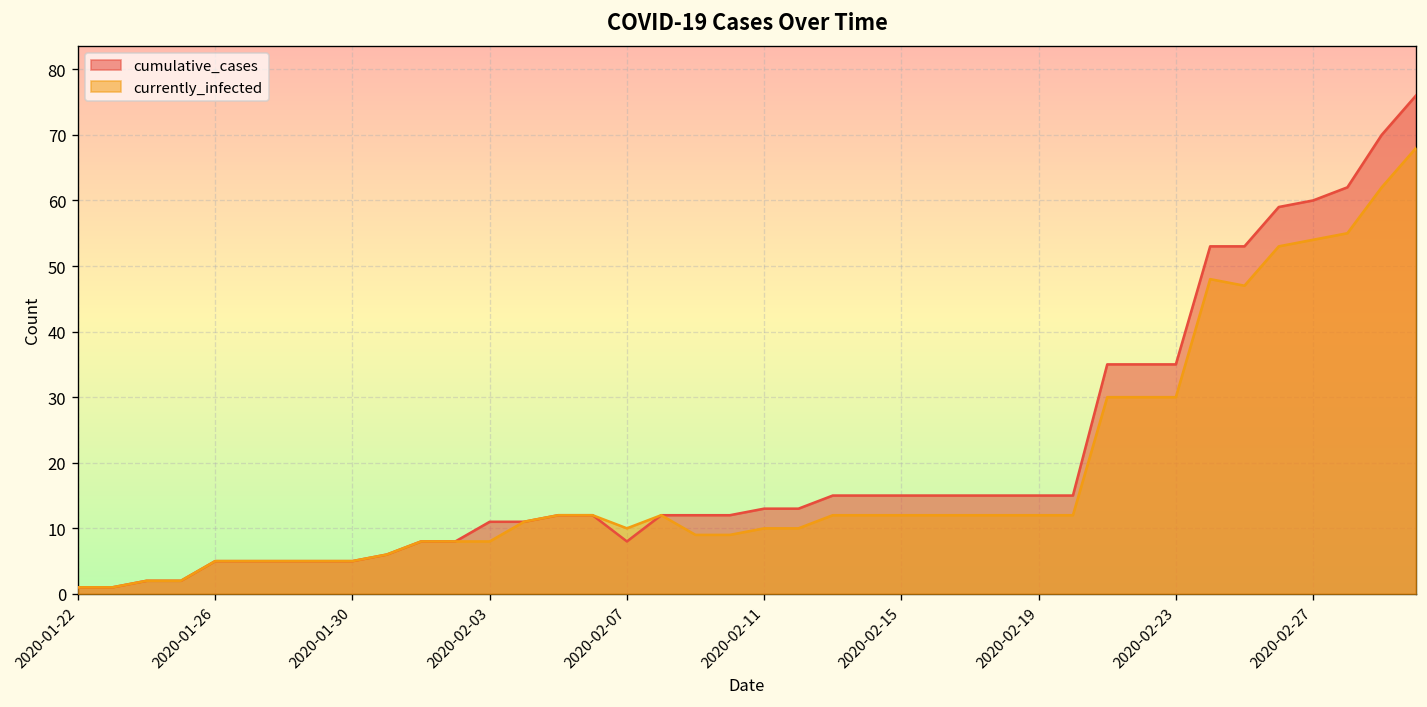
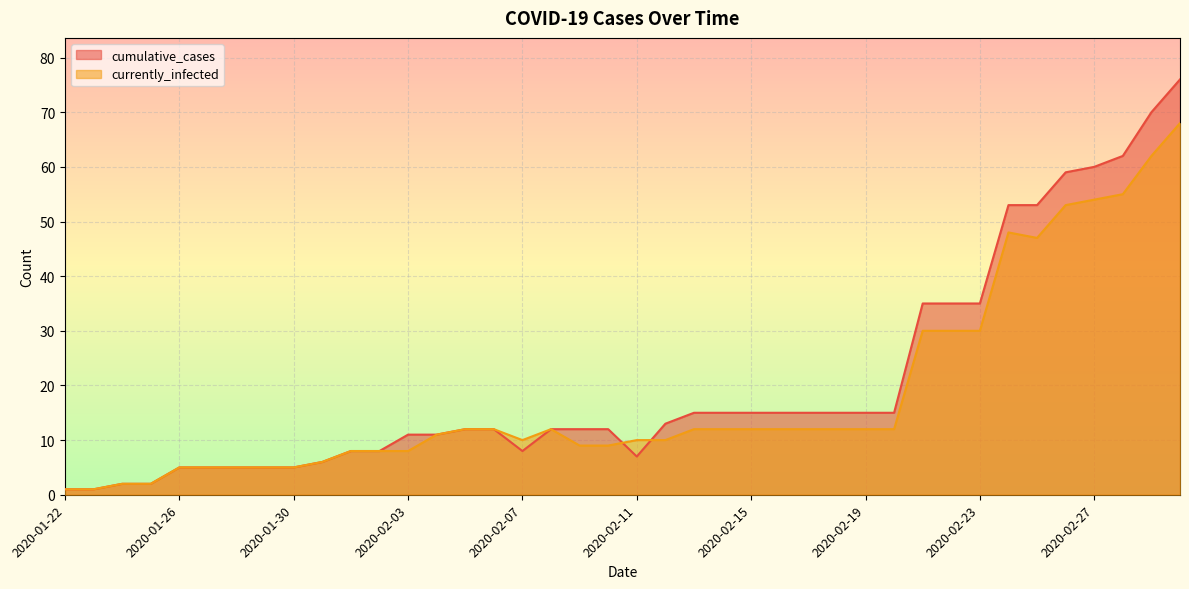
cumulative_cases, 2020-02-11: 13 -> 7
